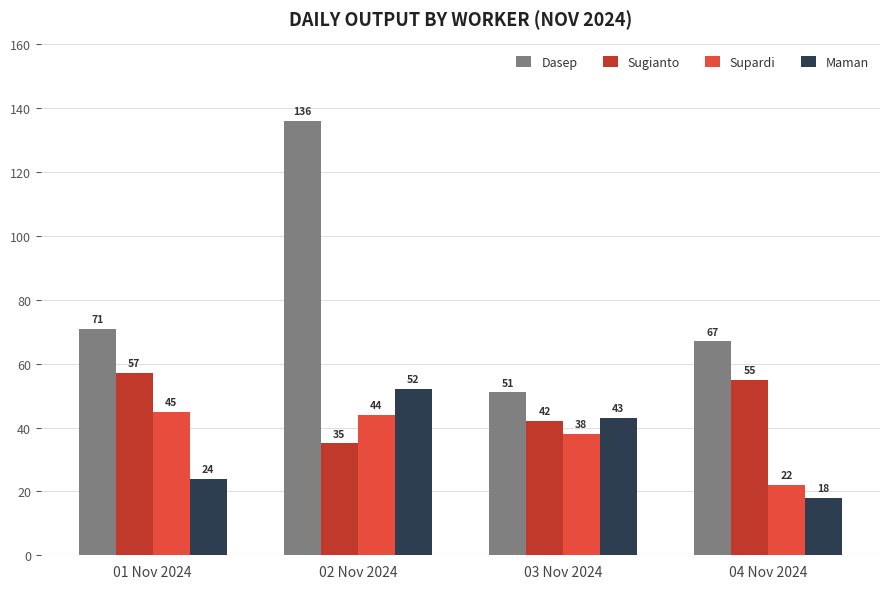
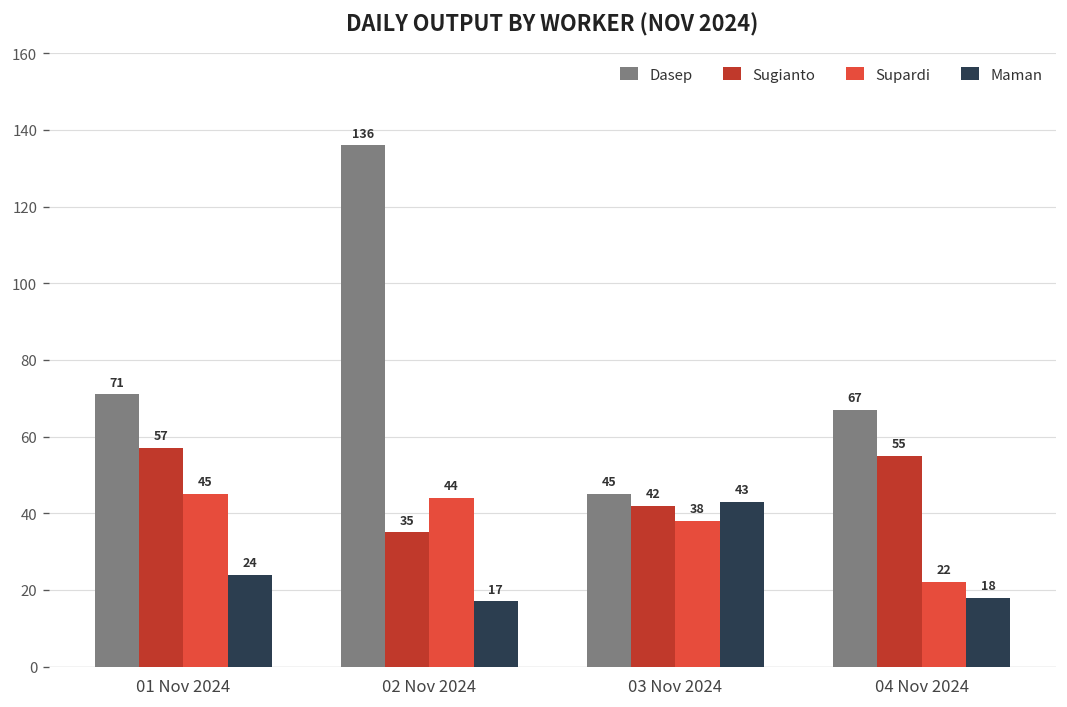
Maman, 02 Nov 2024: 52 -> 17
Dasep, 03 Nov 2024: 51 -> 45
